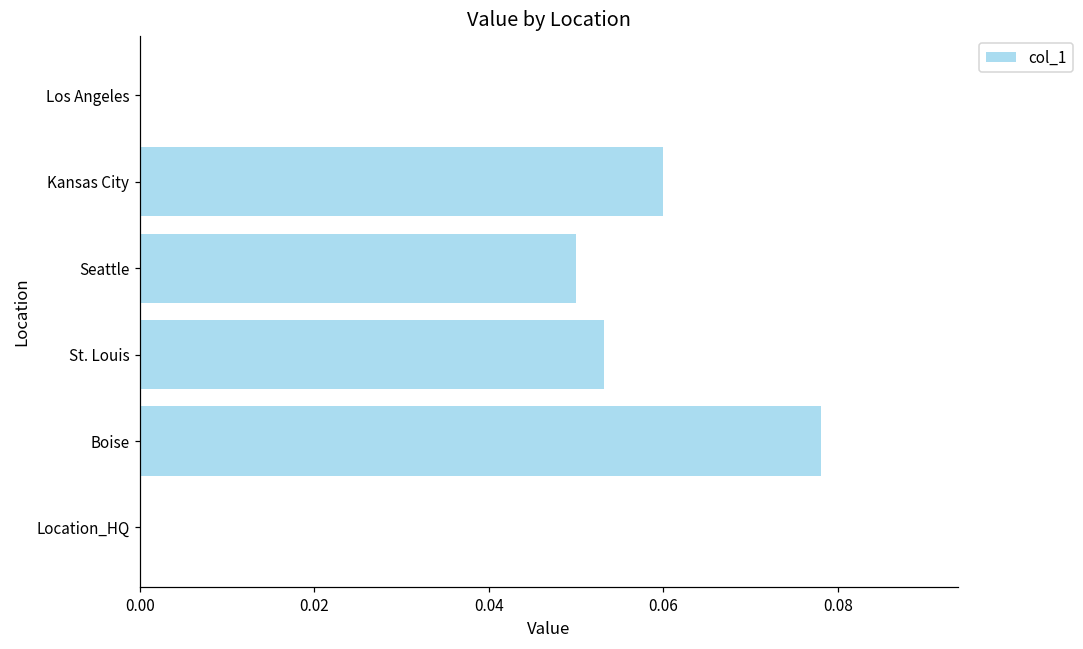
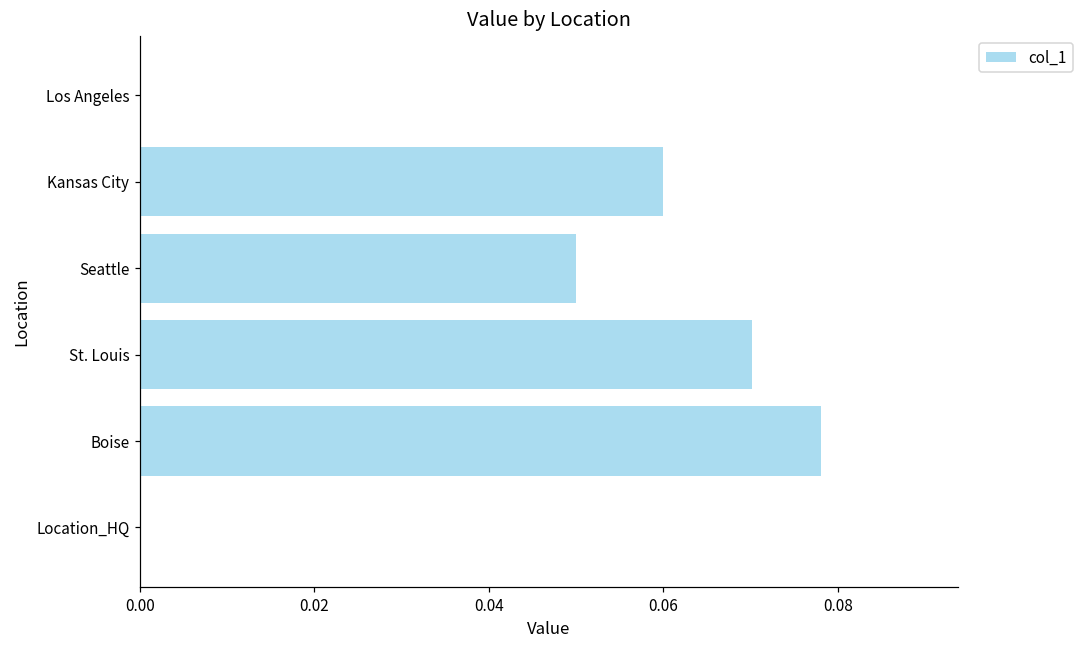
St. Louis: 0.053 -> 0.070
